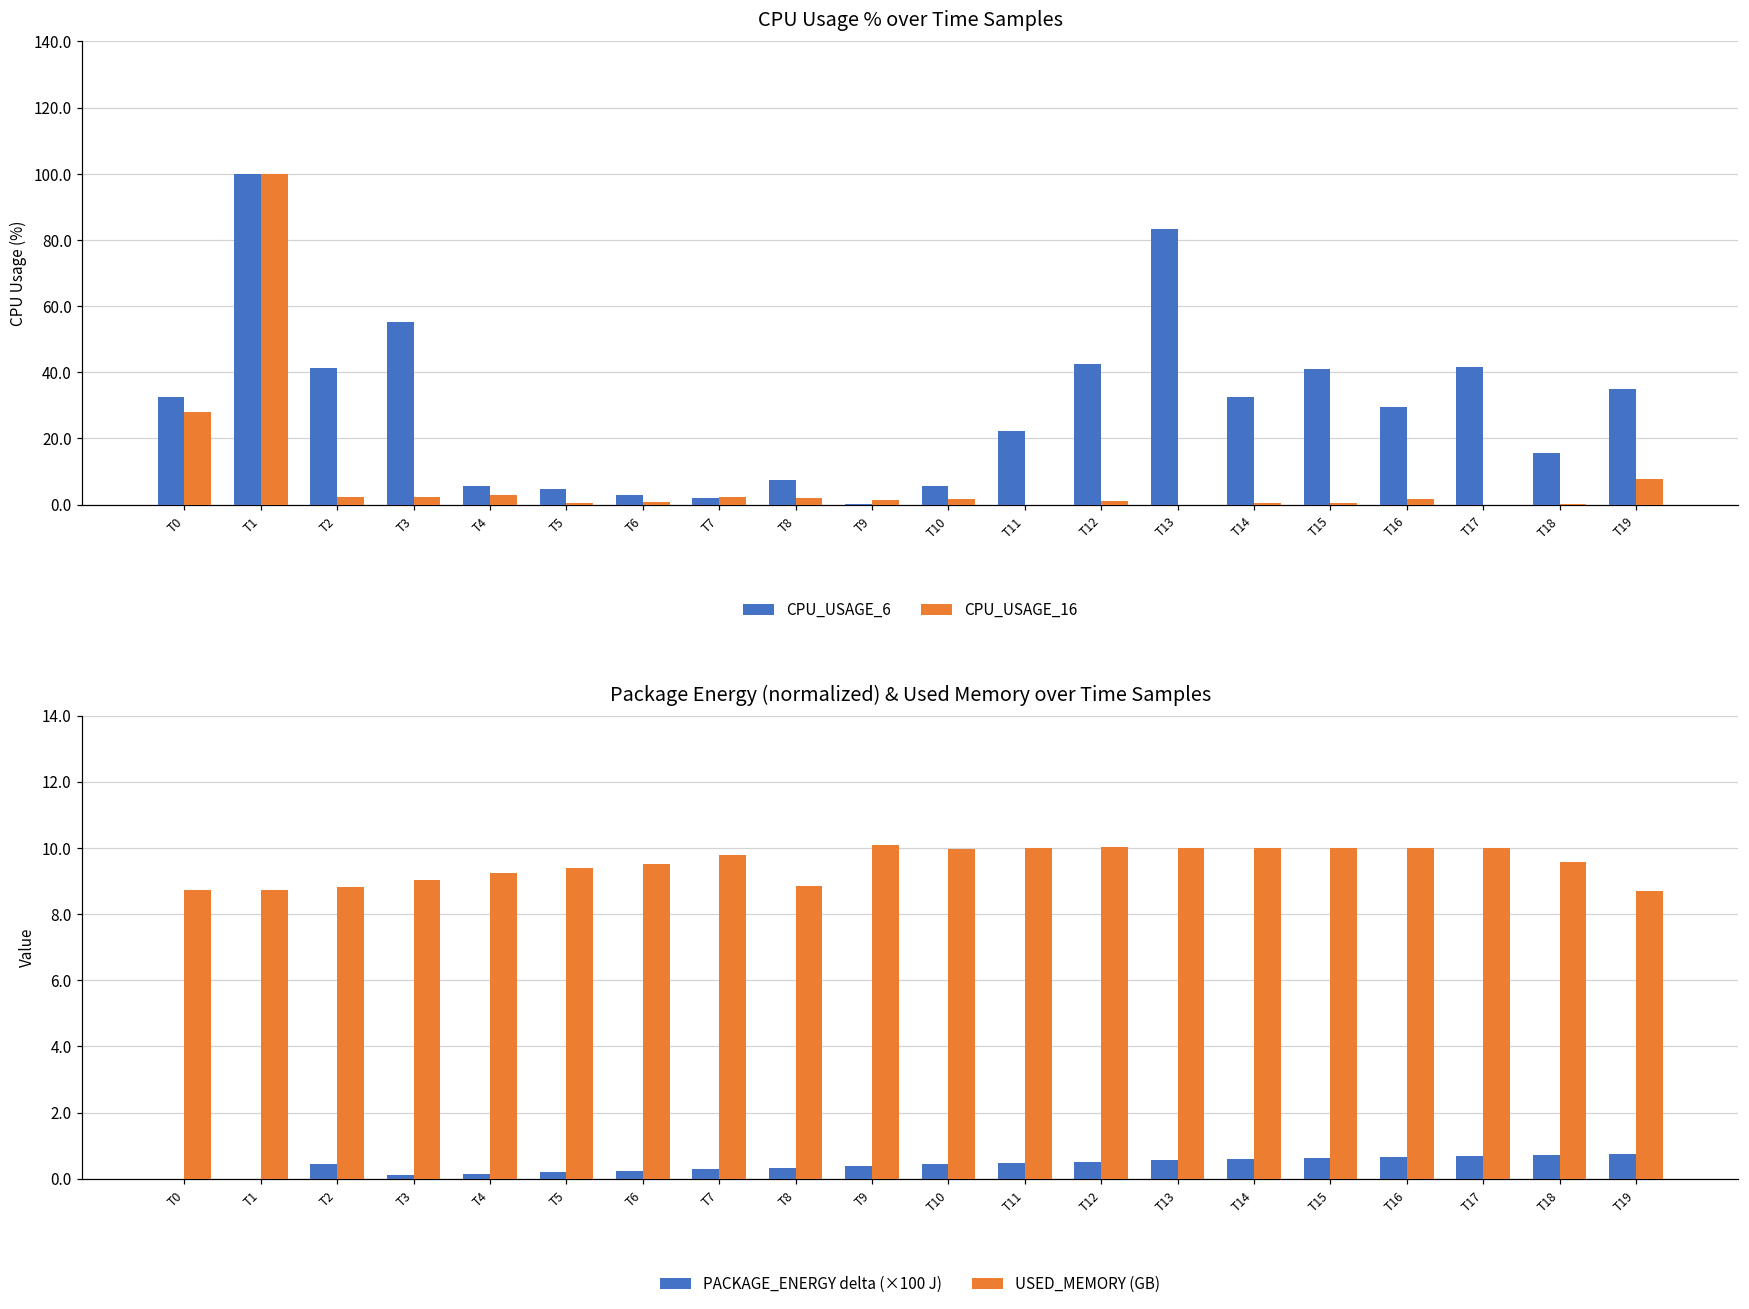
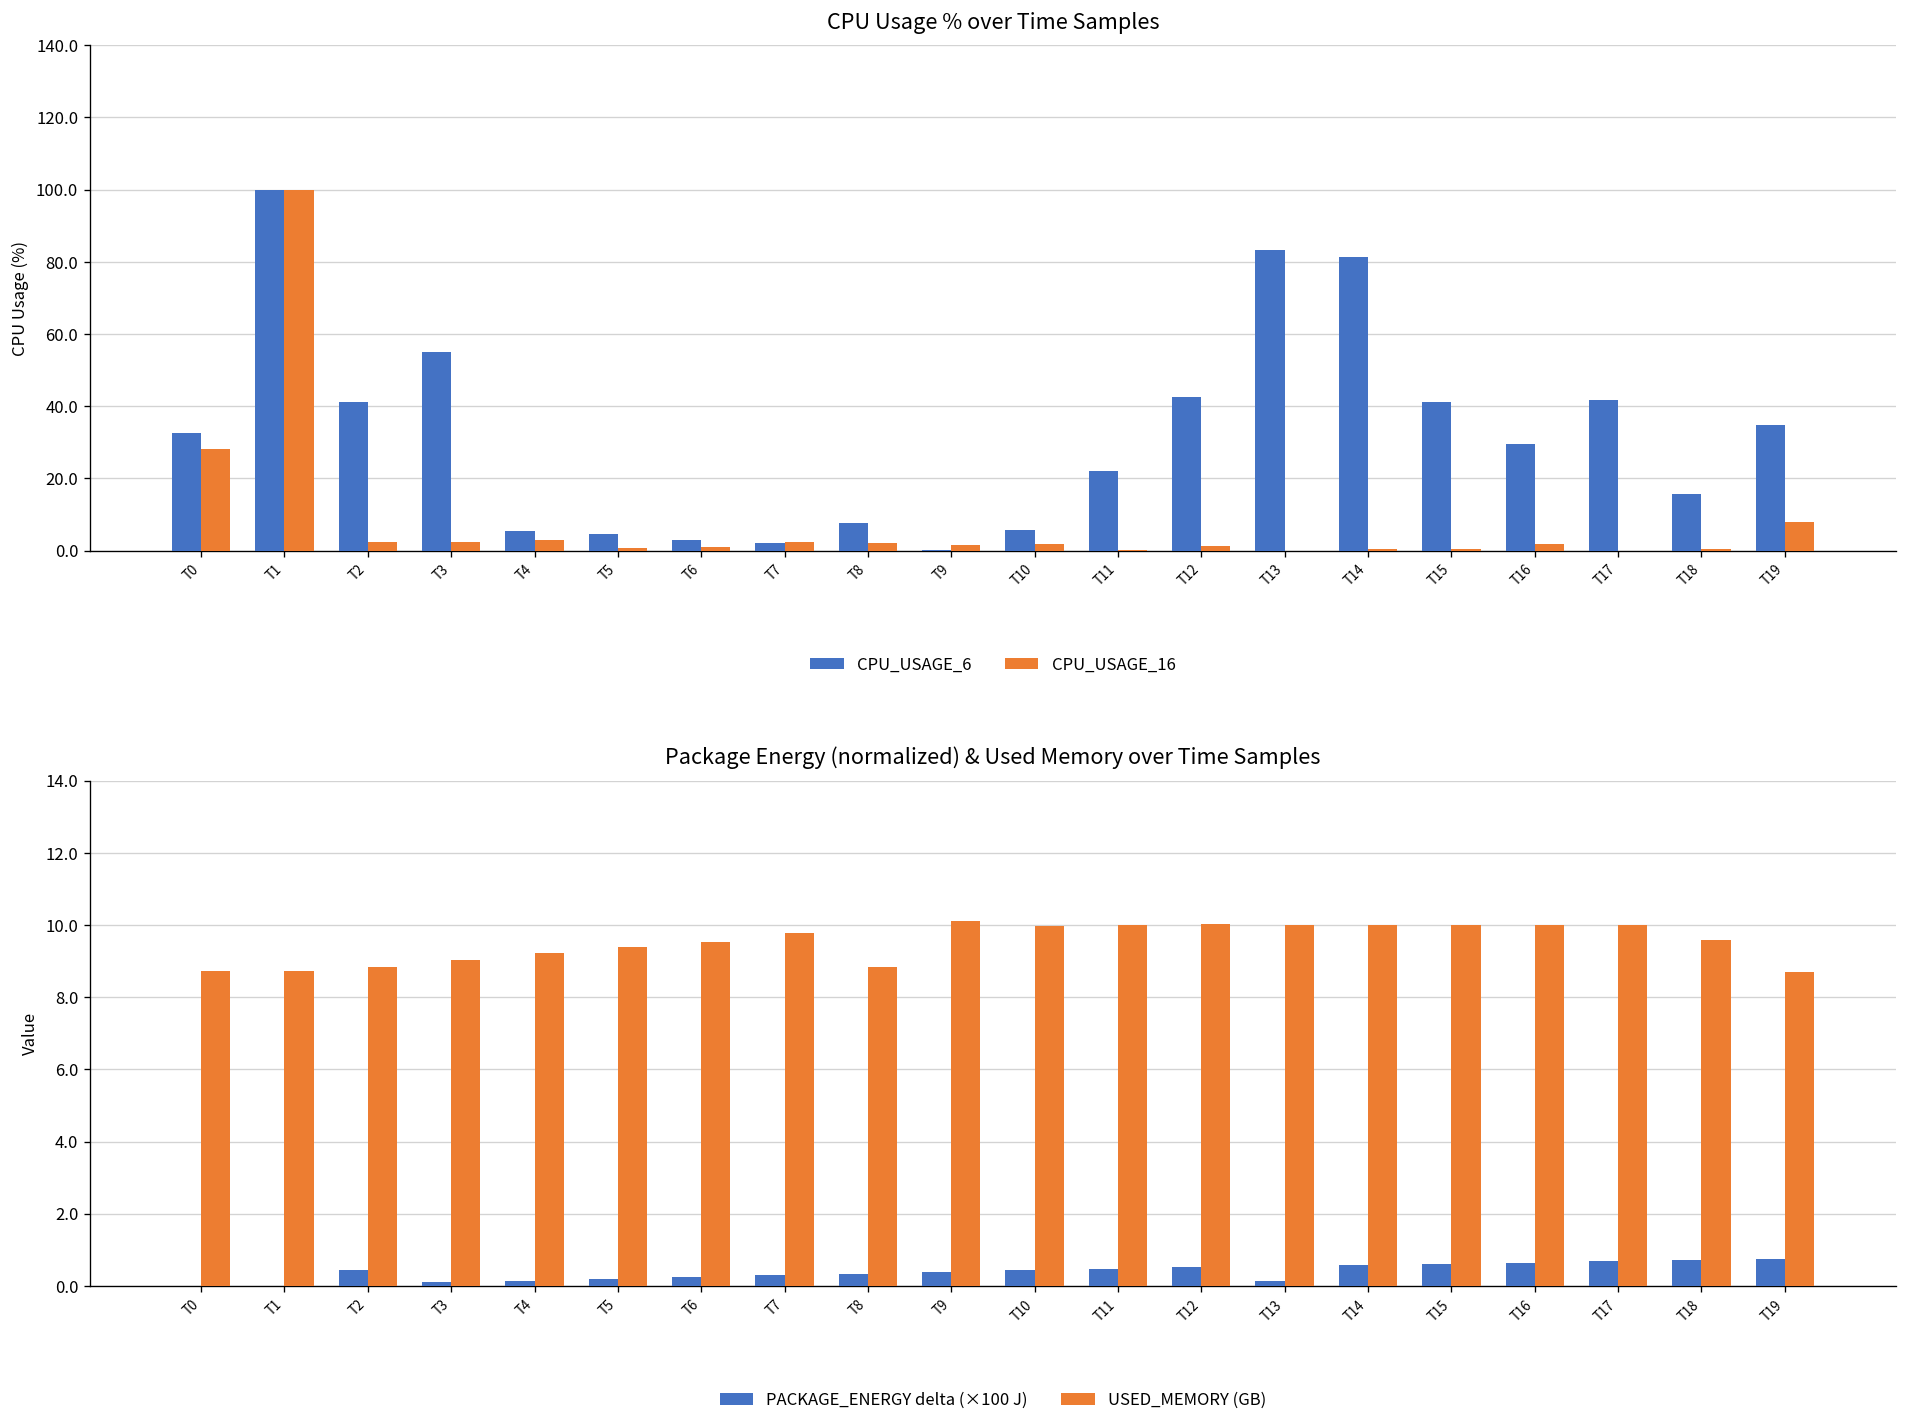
CPU Usage % over Time Samples, CPU_USAGE_6, T14: 33 -> 81
Package Energy (normalized) & Used Memory over Time Samples, PACKAGE_ENERGY delta (×100 J), T13: 0.6 -> 0.1
